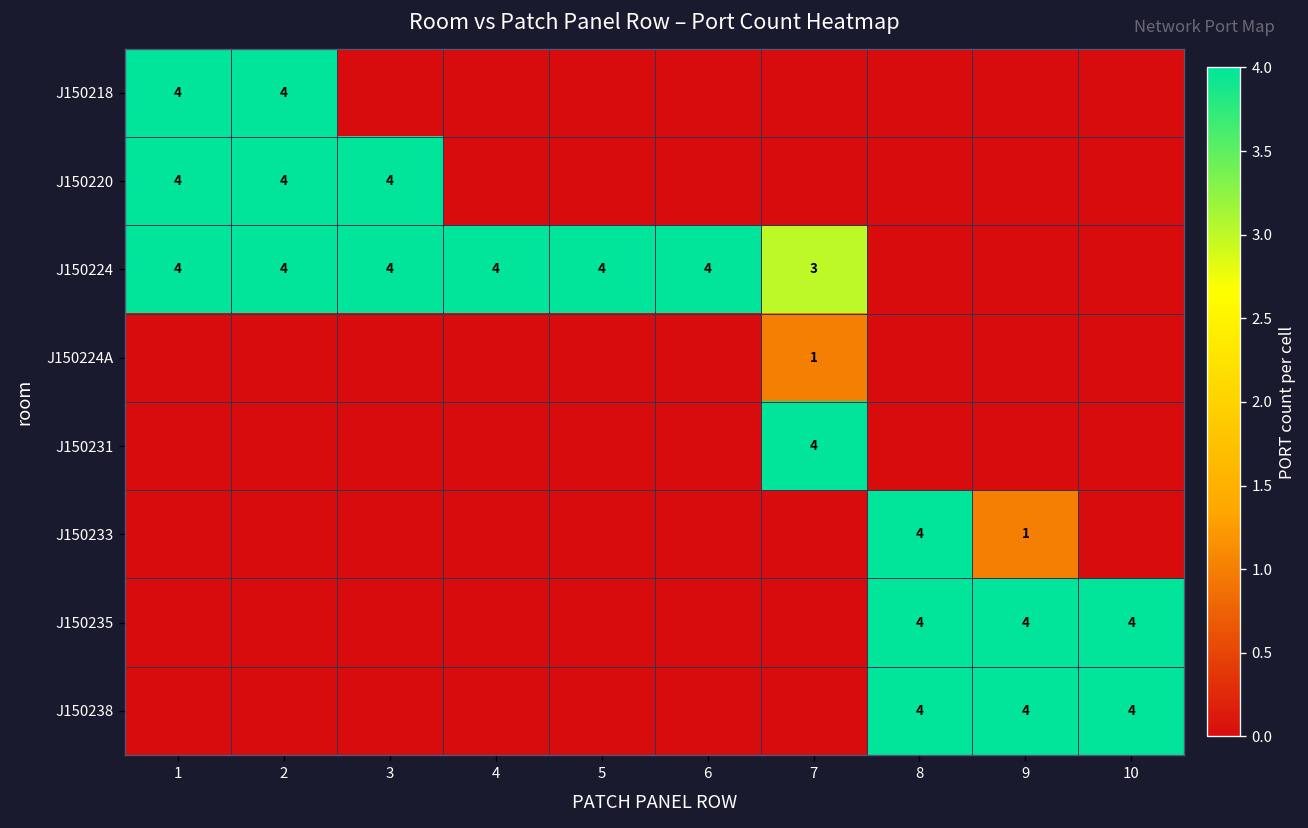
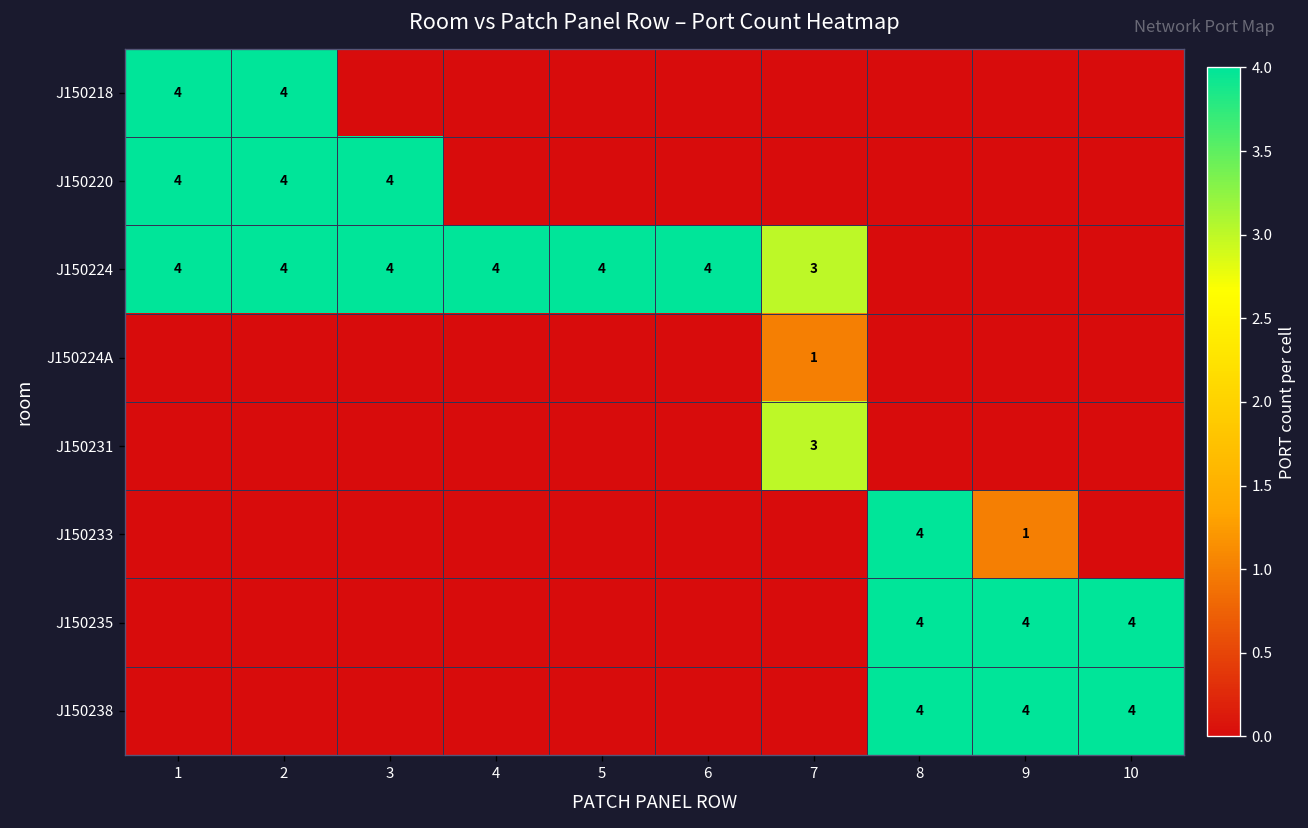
J150231, 7: 4 -> 3
